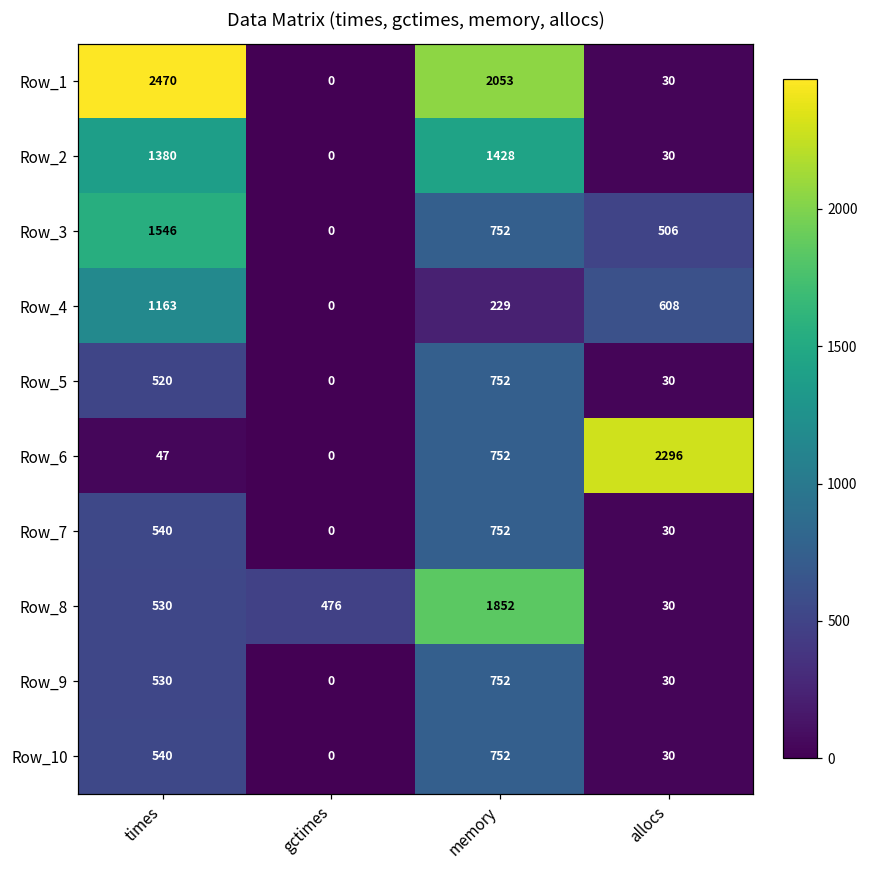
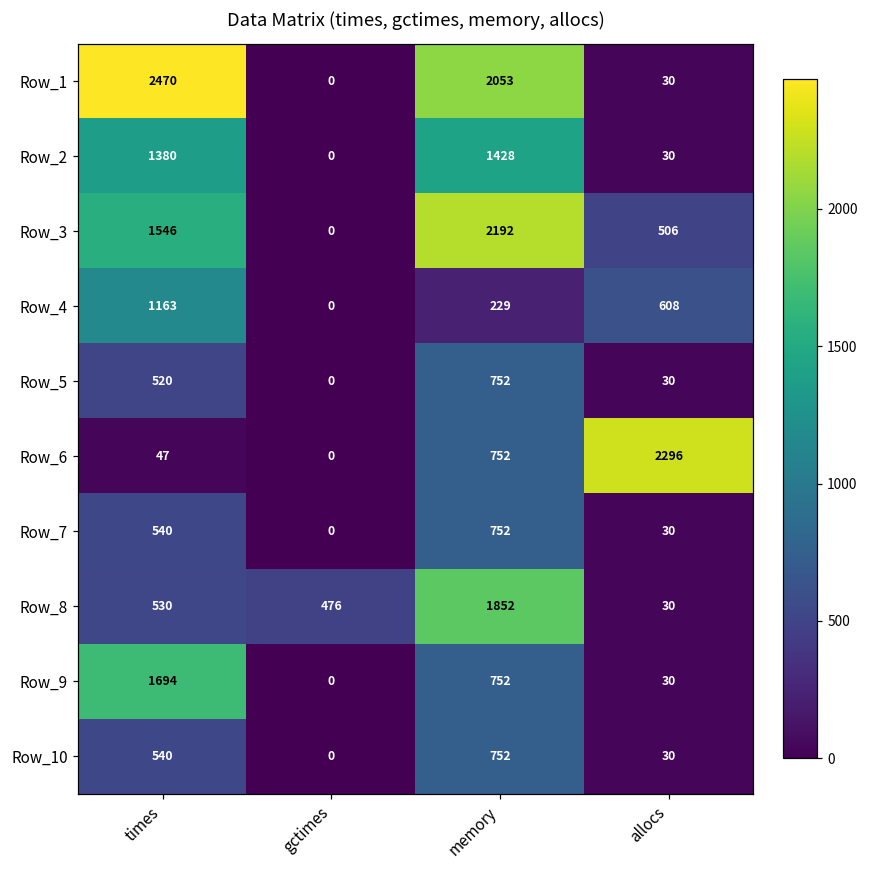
Row_3, memory: 752 -> 2192
Row_9, times: 530 -> 1694
